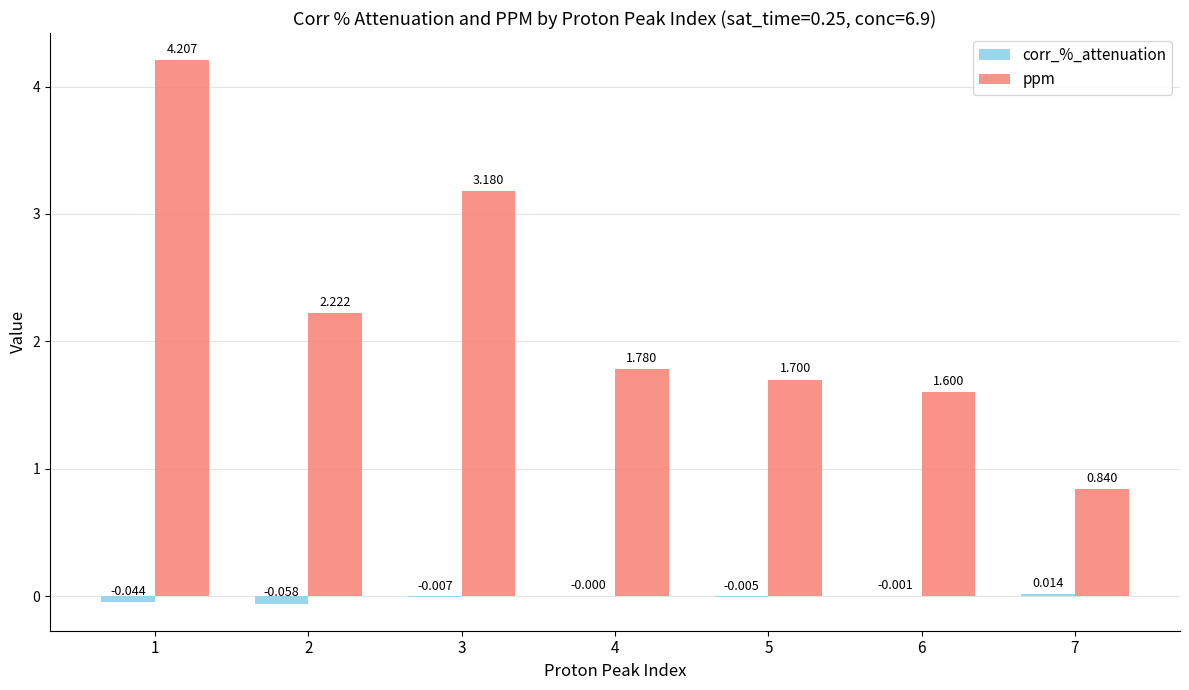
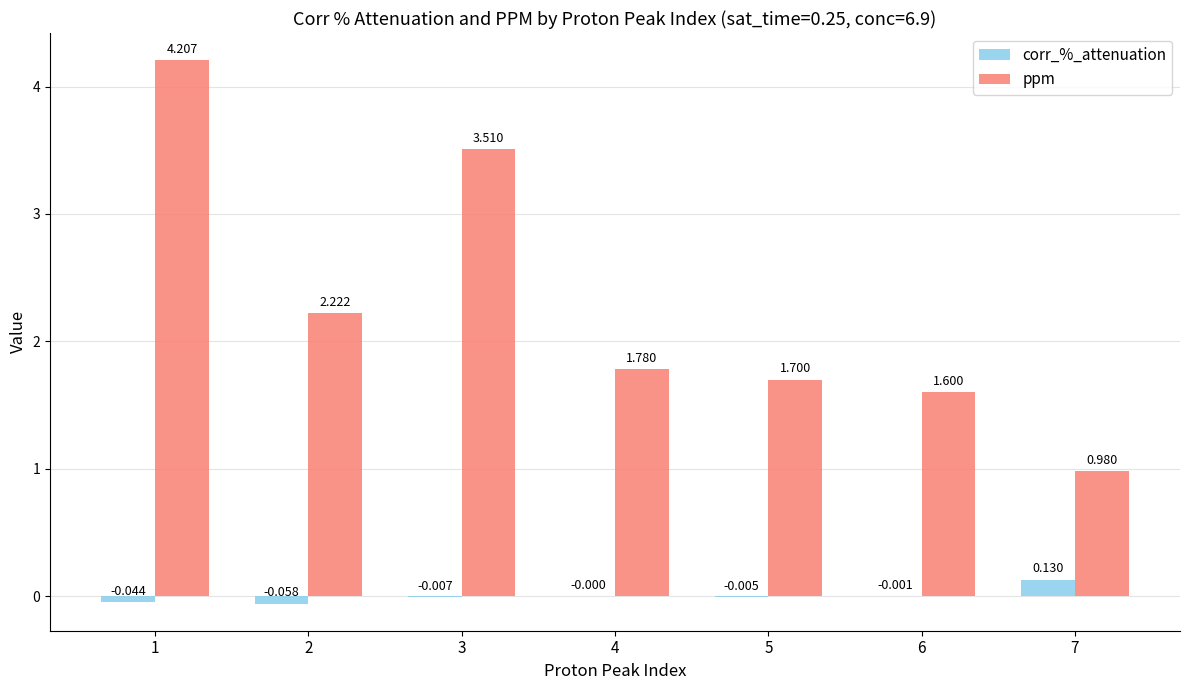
ppm, 3: 3.180 -> 3.510
corr_%_attenuation, 7: 0.014 -> 0.130
ppm, 7: 0.840 -> 0.980
